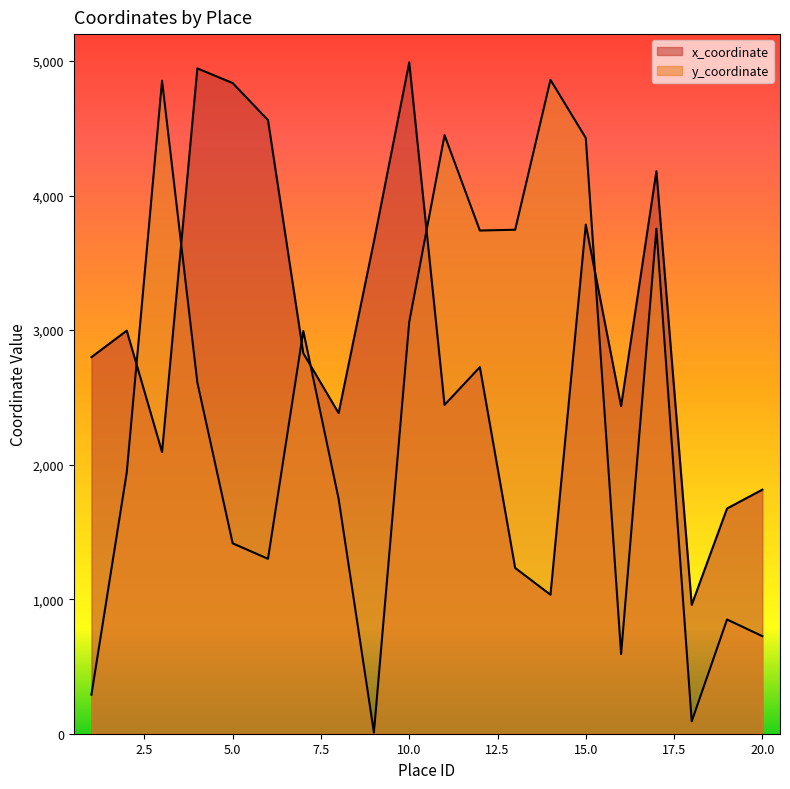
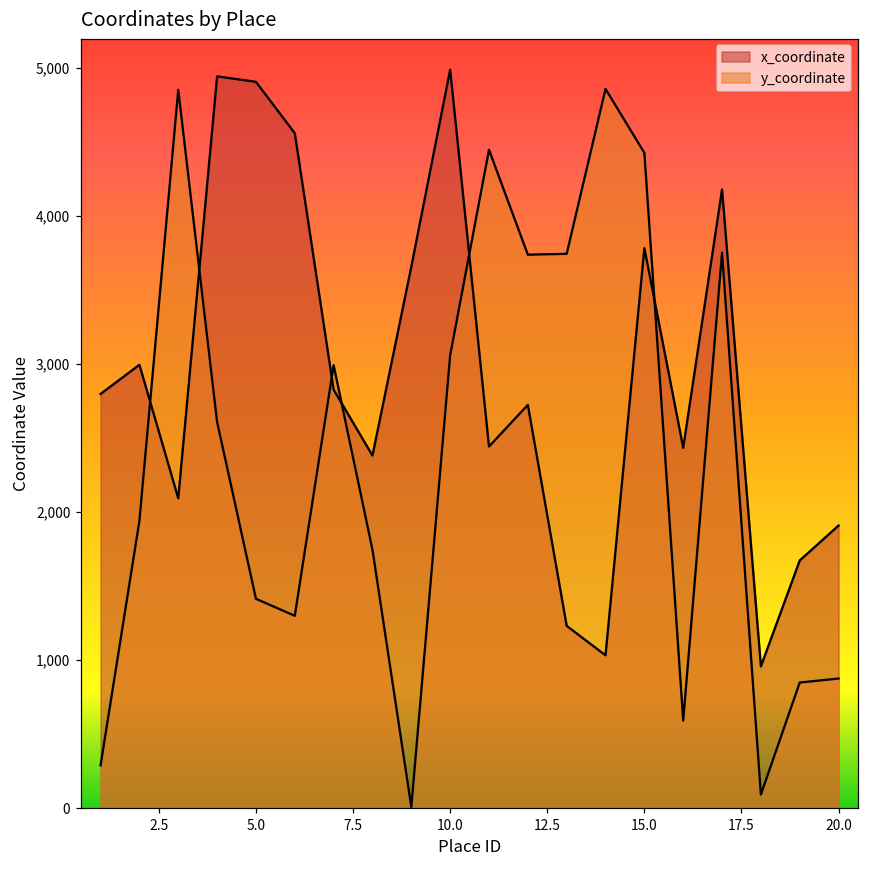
x_coordinate, 5.0: 4,840 -> 4,910
x_coordinate, 20.0: 1,810 -> 1,910
y_coordinate, 20.0: 730 -> 880
